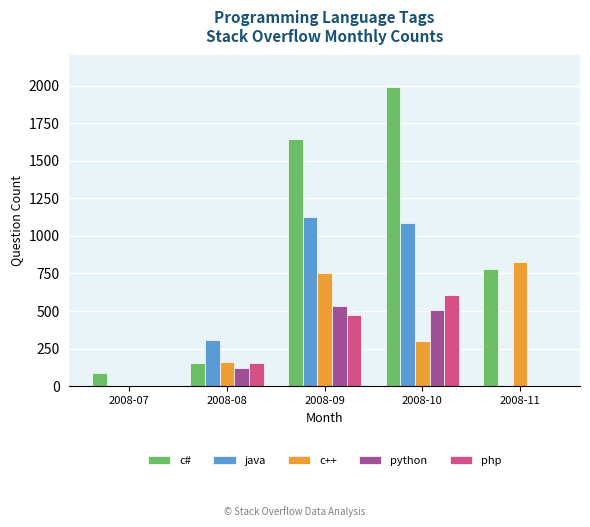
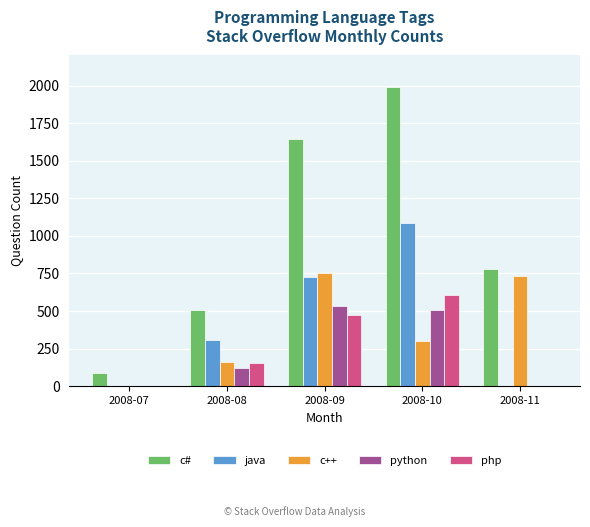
c#, 2008-08: 160 -> 510
java, 2008-09: 1130 -> 730
c++, 2008-11: 830 -> 730
